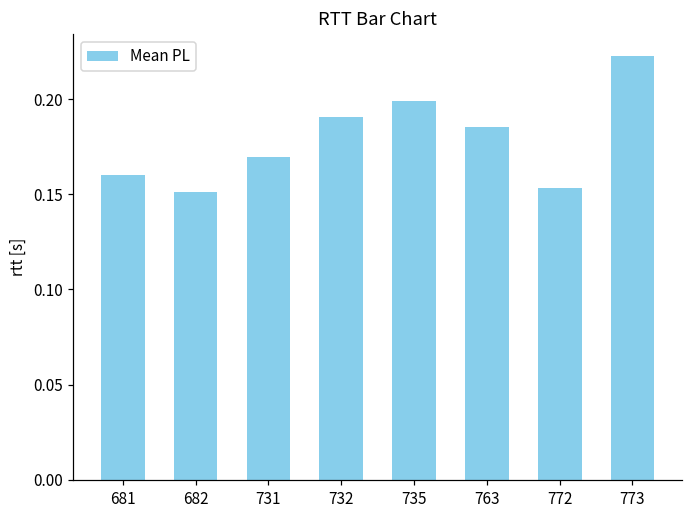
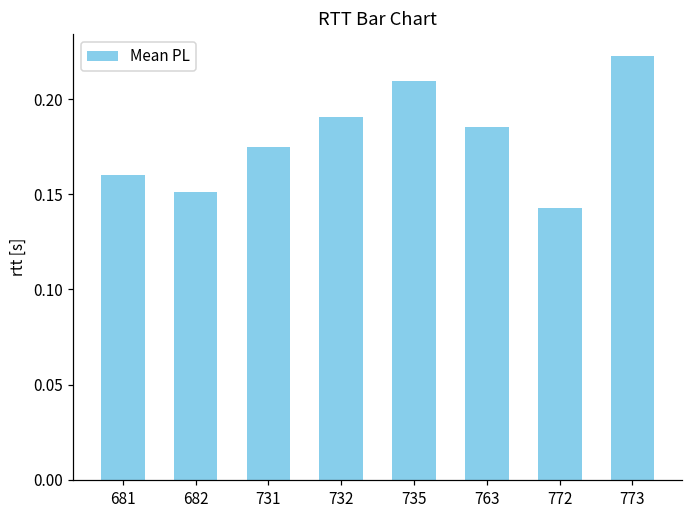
731: 0.169 -> 0.175
735: 0.199 -> 0.209
772: 0.153 -> 0.143
